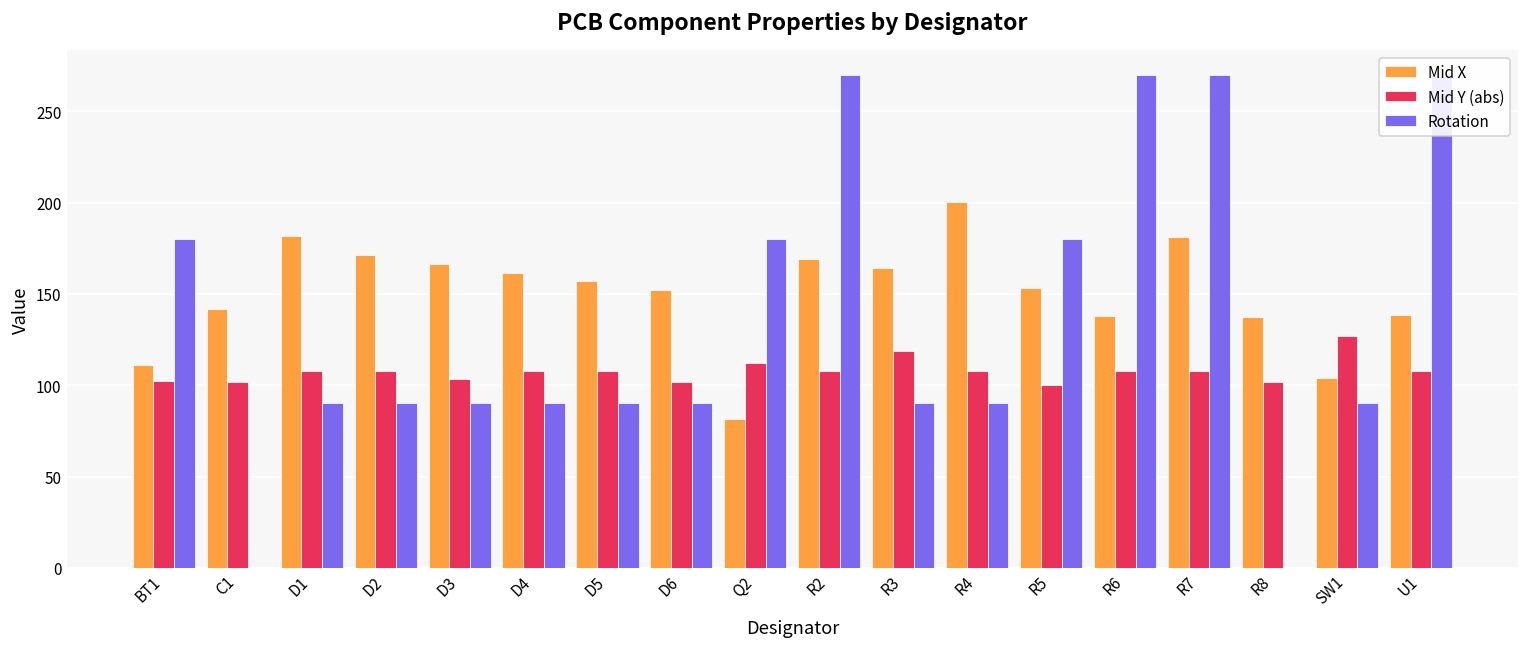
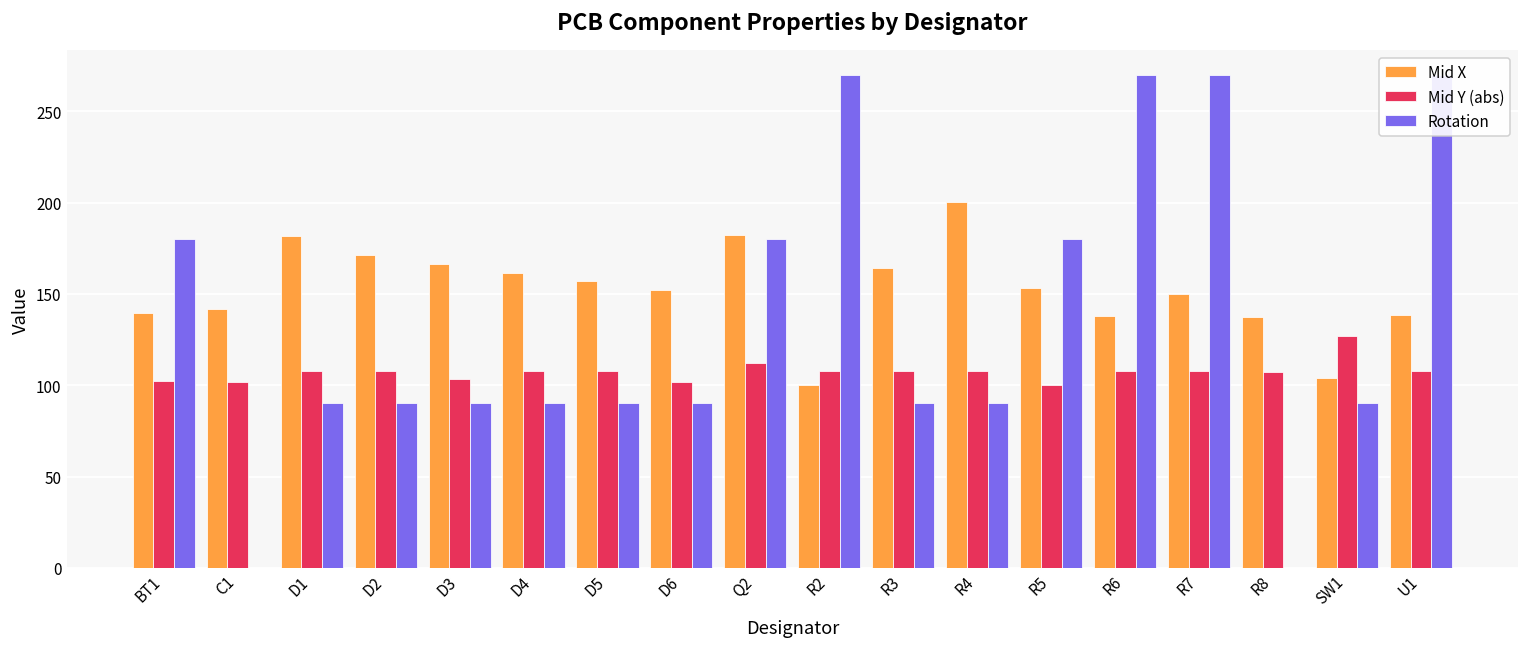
Mid X, BT1: 111 -> 140
Mid X, Q2: 82 -> 182
Mid X, R2: 169 -> 100
Mid Y (abs), R3: 119 -> 108
Mid X, R7: 181 -> 150
Mid Y (abs), R8: 102 -> 107
